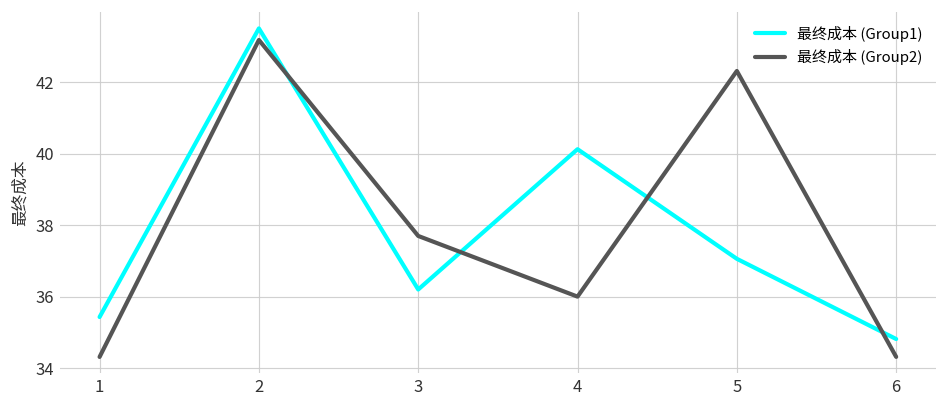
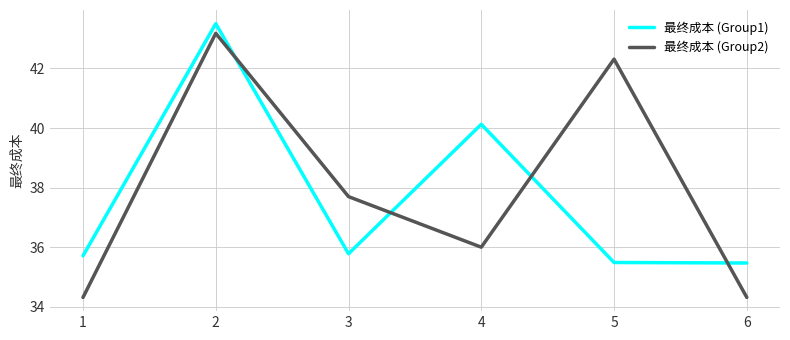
最终成本 (Group1), 1: 35.4 -> 35.7
最终成本 (Group1), 3: 36.2 -> 35.8
最终成本 (Group1), 5: 37.1 -> 35.5
最终成本 (Group1), 6: 34.8 -> 35.5
